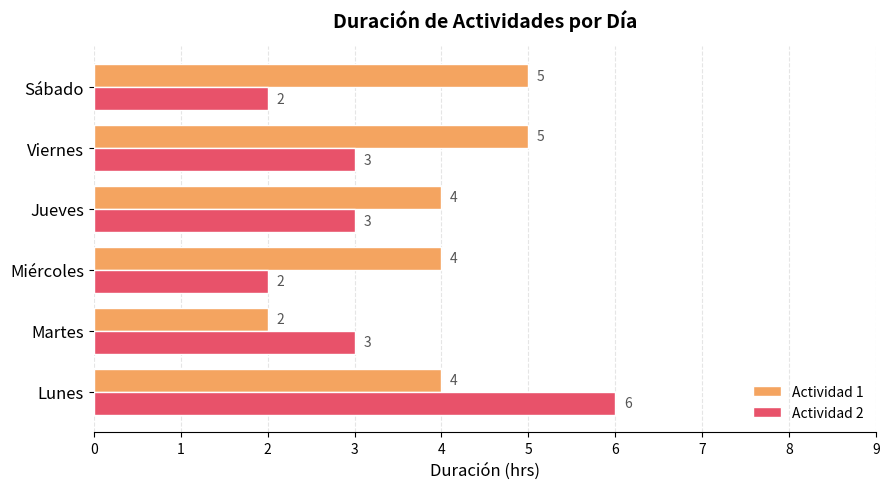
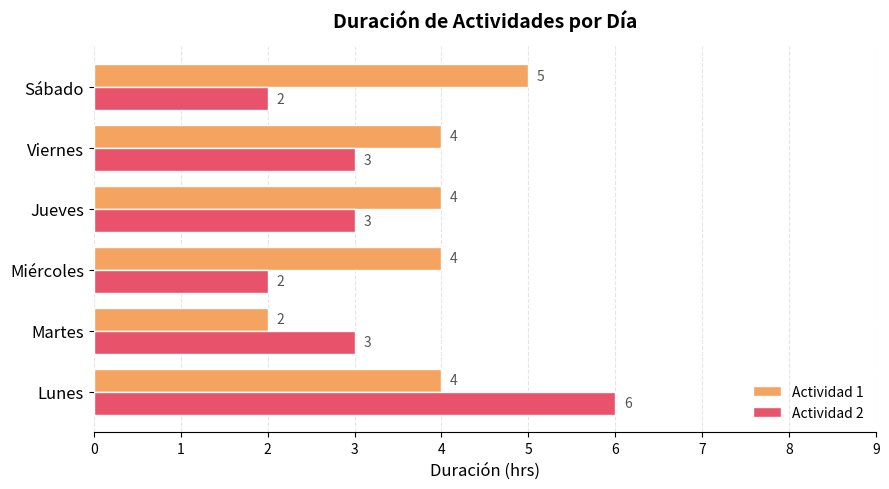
Actividad 1, Viernes: 5 -> 4
